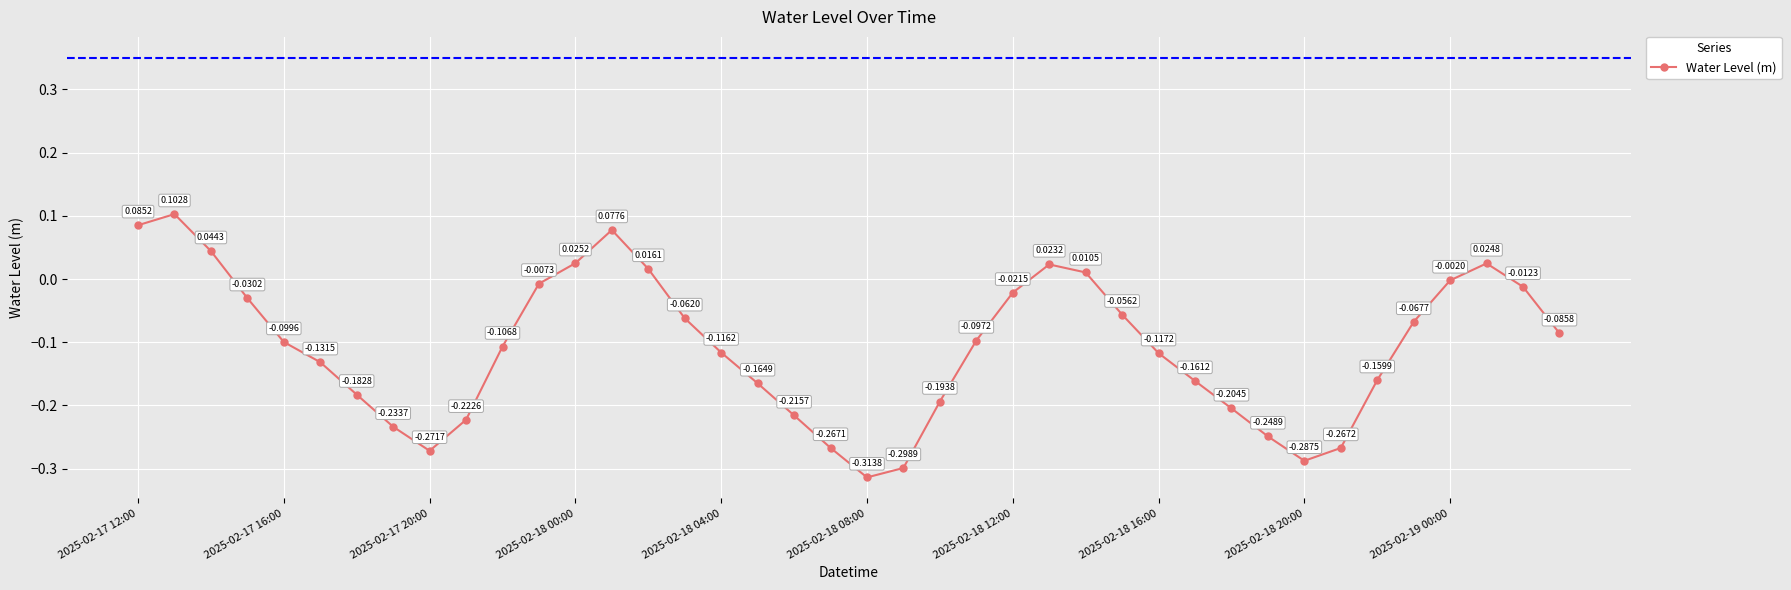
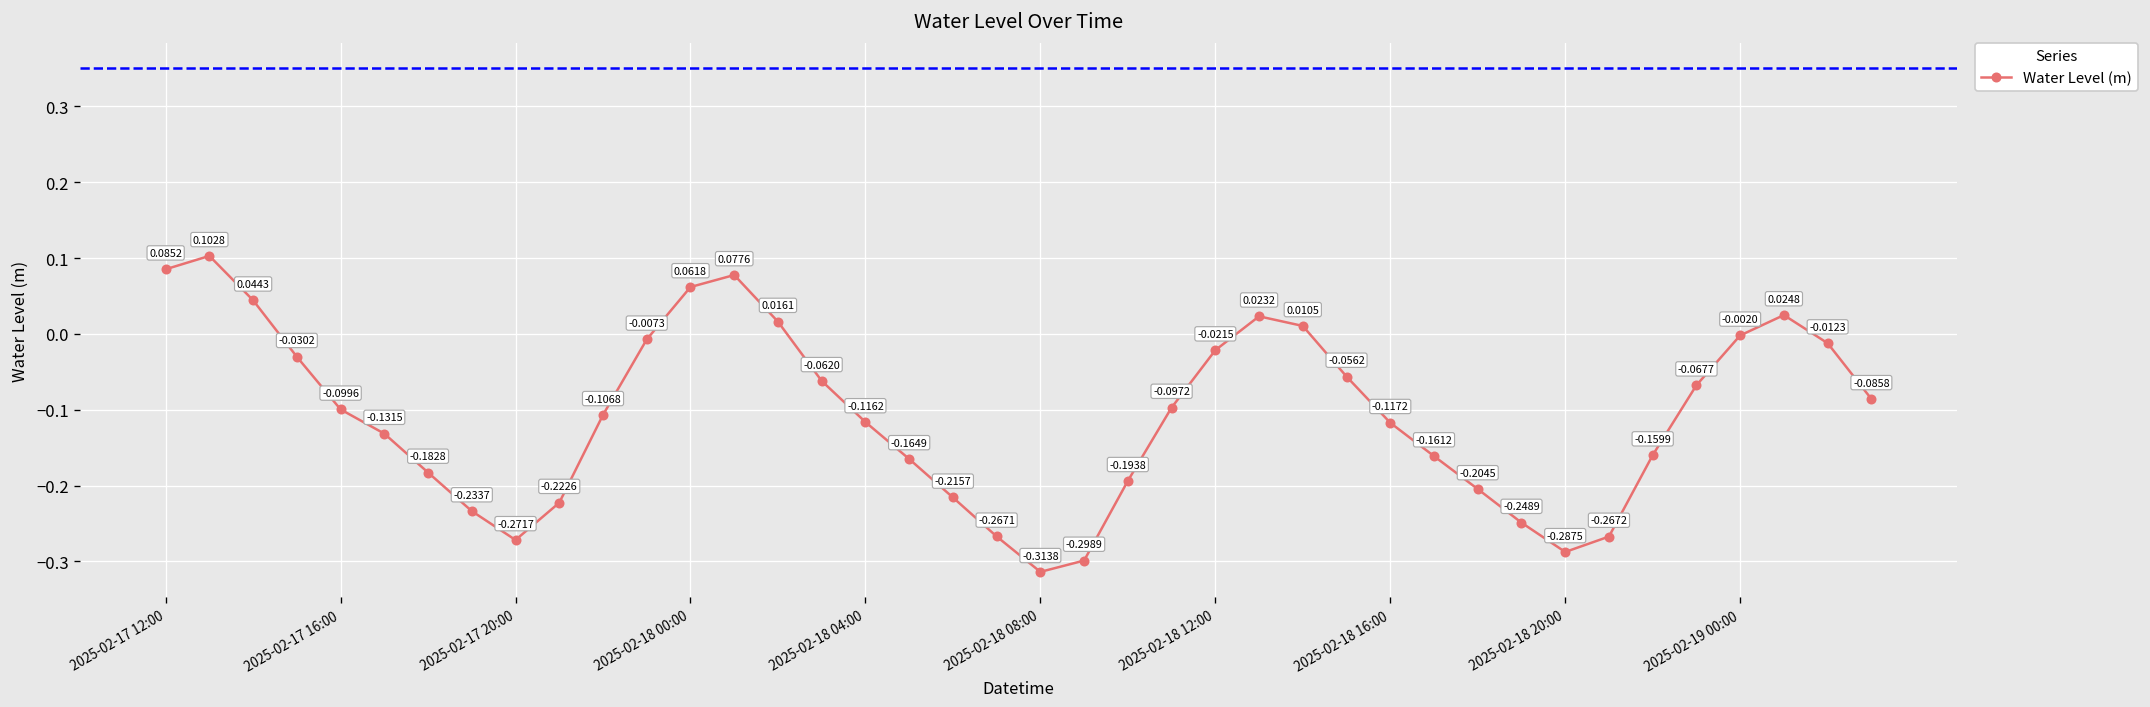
2025-02-18 00:00: 0.0252 -> 0.0618
